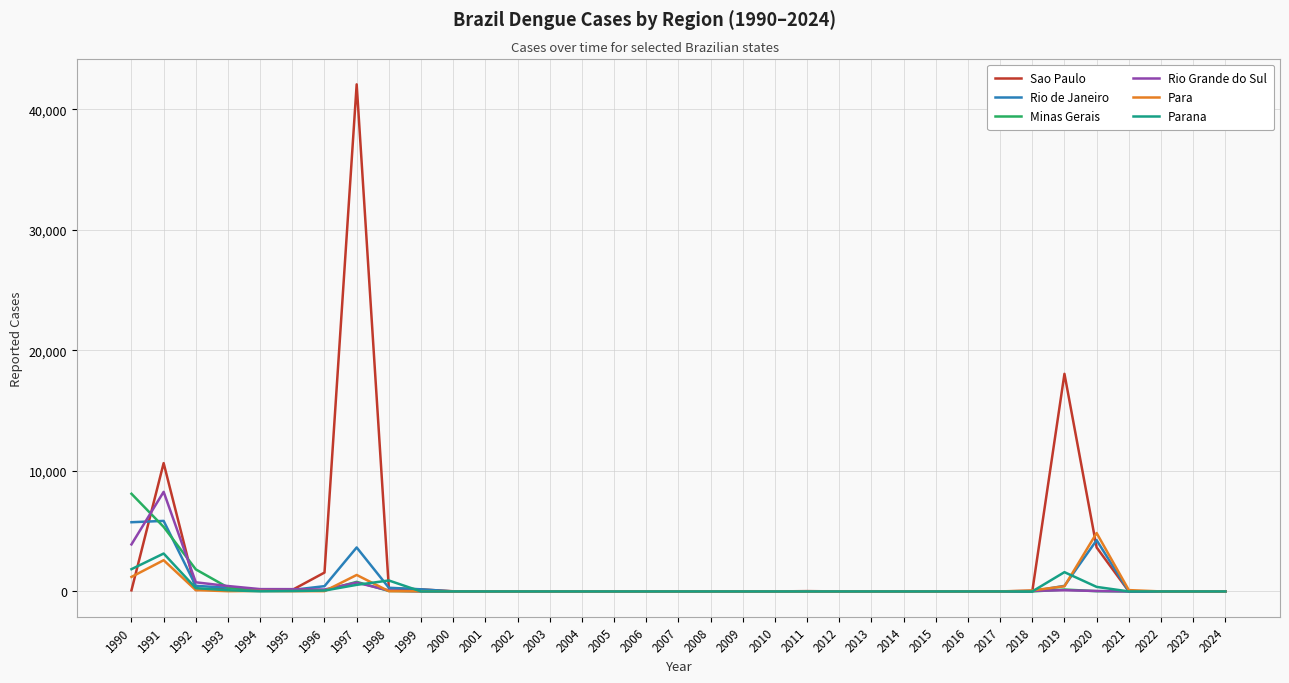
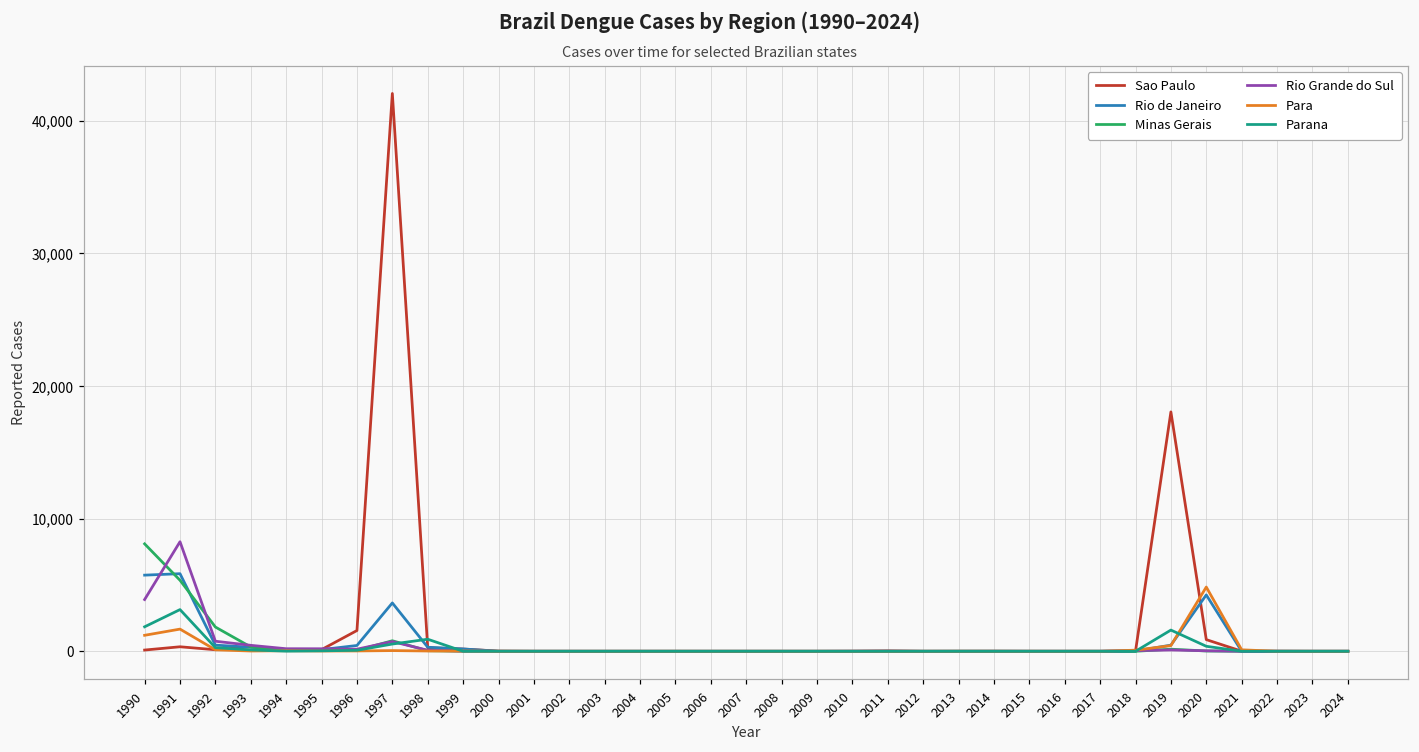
Sao Paulo, 1991: 10,600 -> 300
Para, 1991: 2,600 -> 1,700
Para, 1997: 1,400 -> 100
Sao Paulo, 2020: 3,600 -> 900
